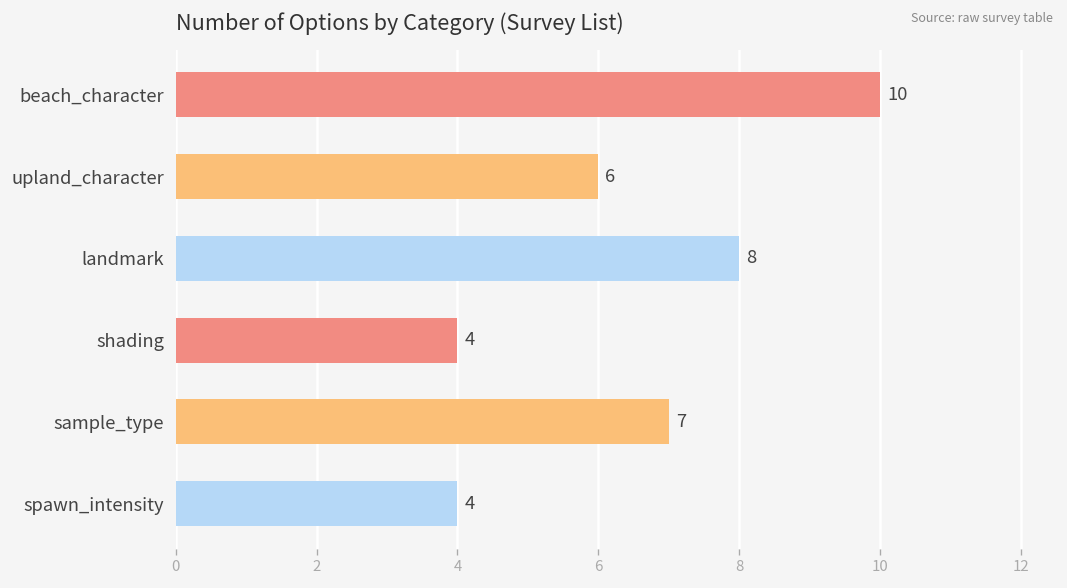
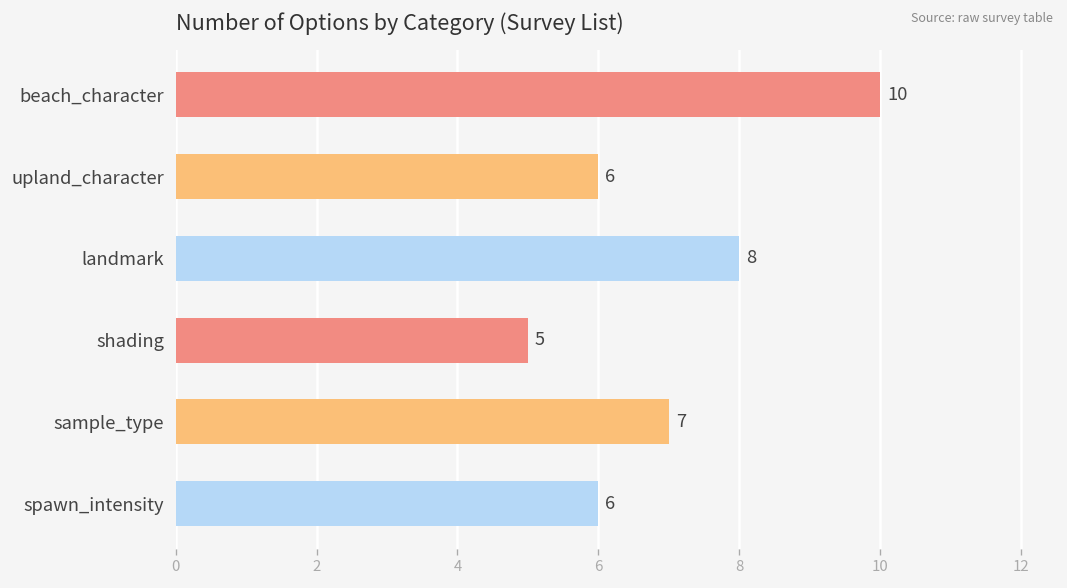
shading: 4 -> 5
spawn_intensity: 4 -> 6
